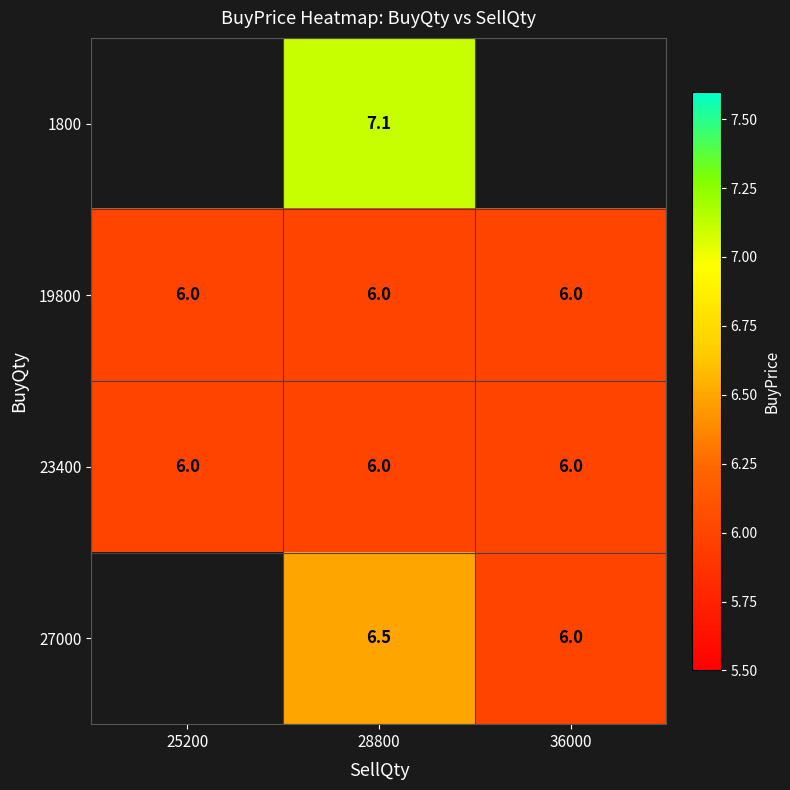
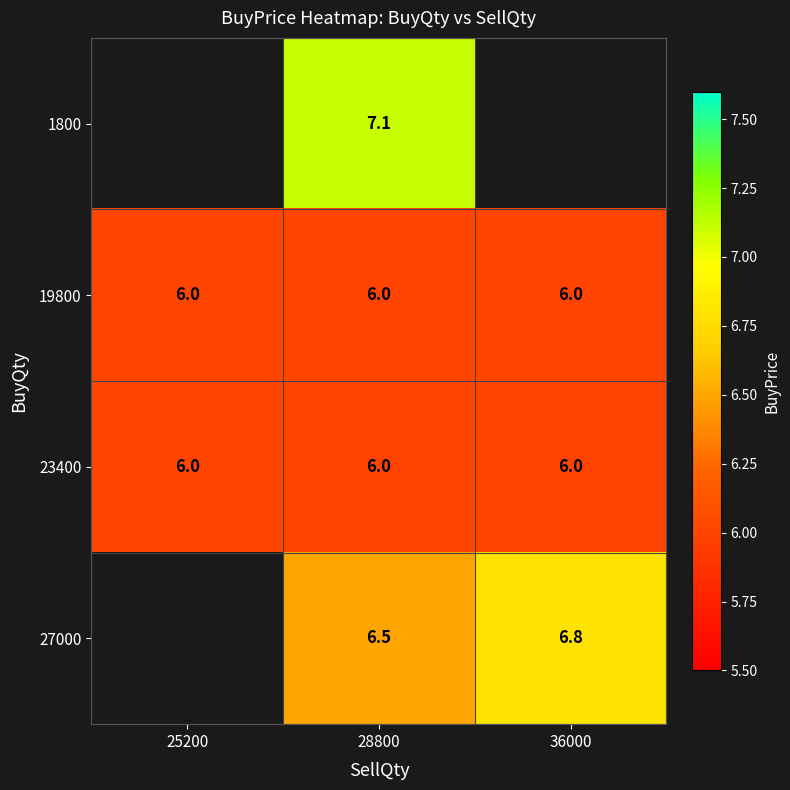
27000, 36000: 6.0 -> 6.8
